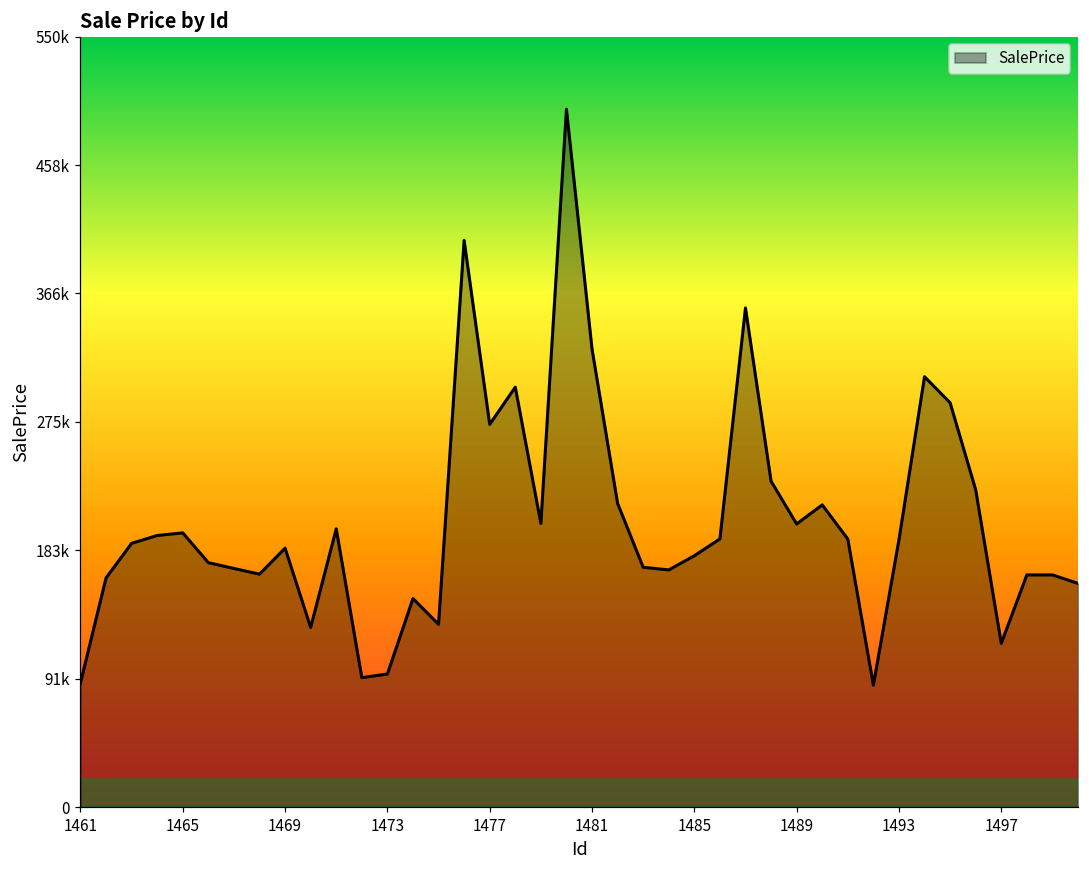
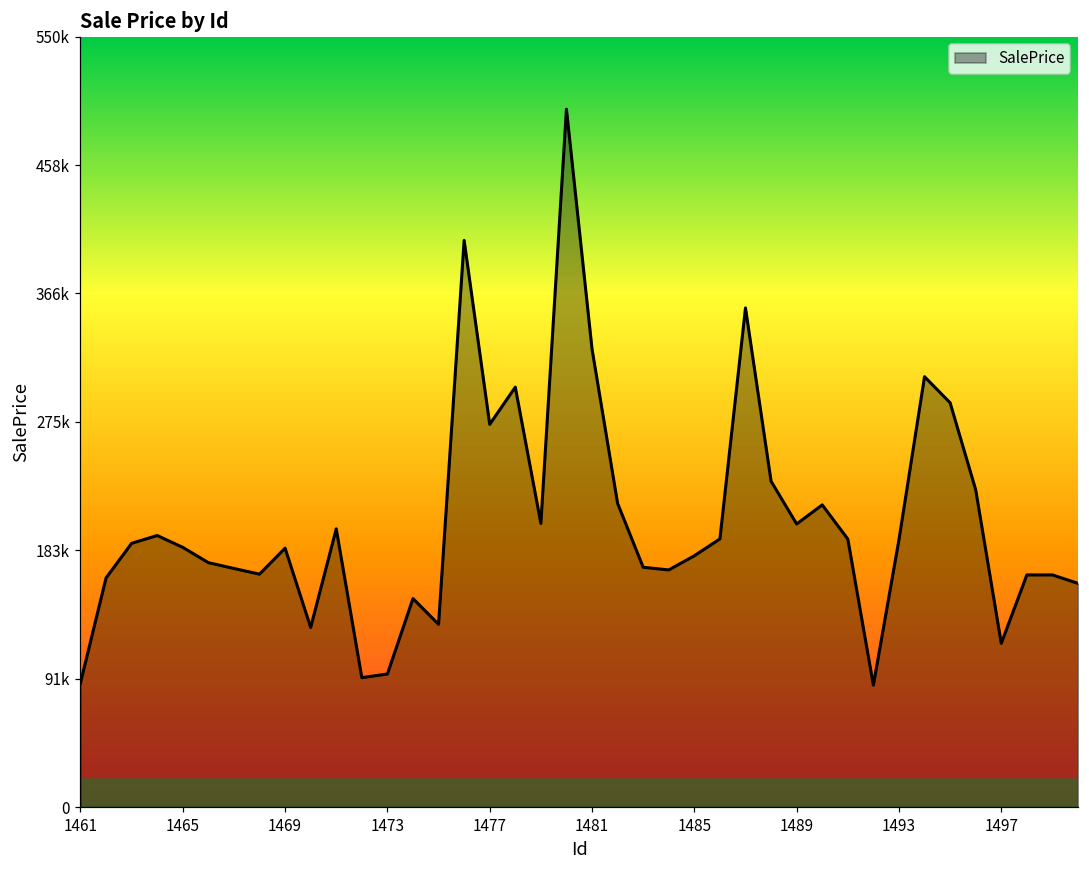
1465: 196000 -> 185000
